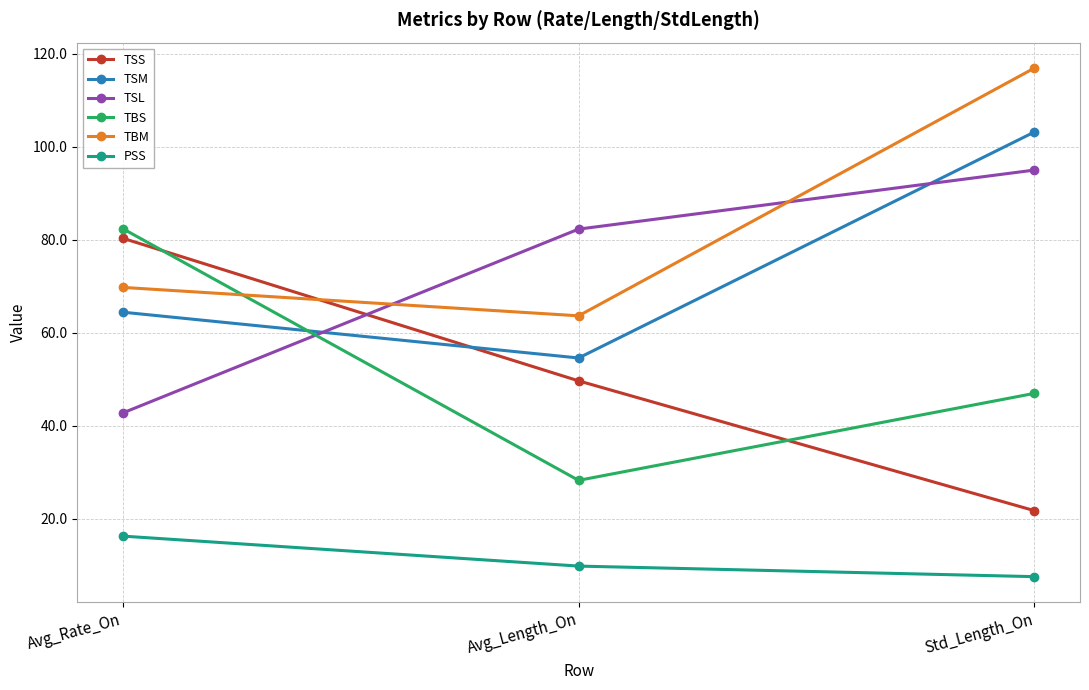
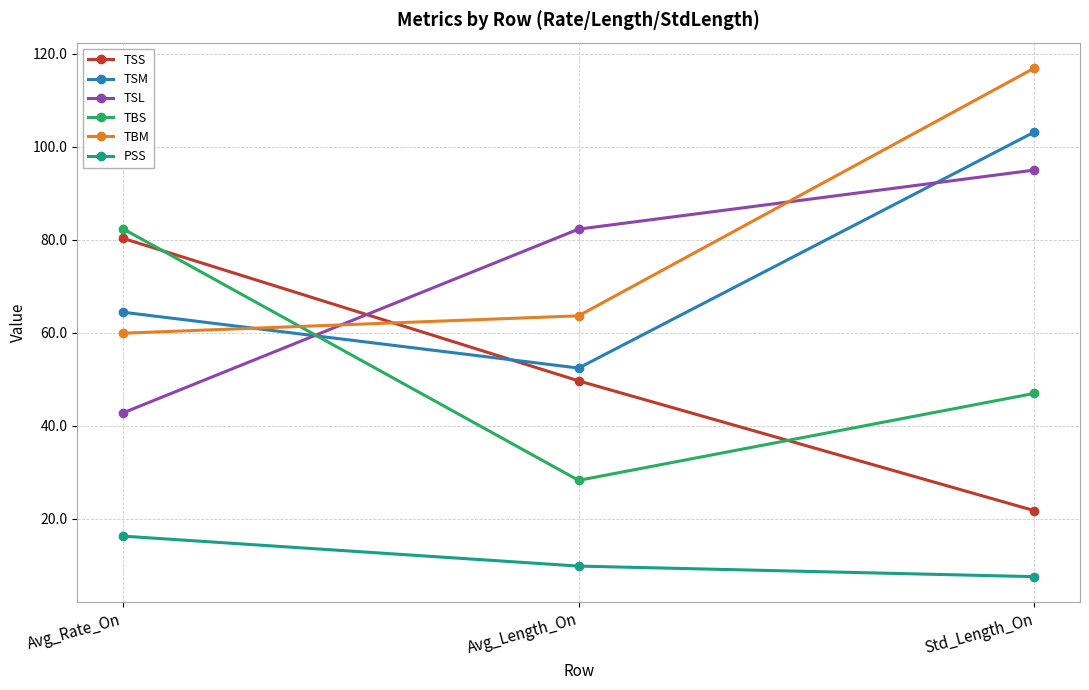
TBM, Avg_Rate_On: 70 -> 60
TSM, Avg_Length_On: 55 -> 52
